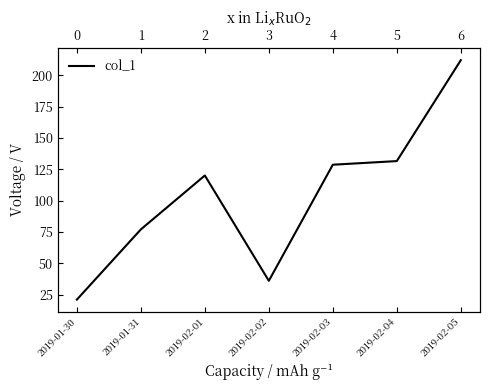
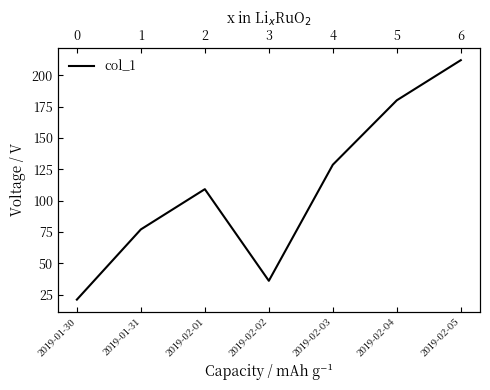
2019-02-01: 120 -> 109
2019-02-04: 132 -> 180
